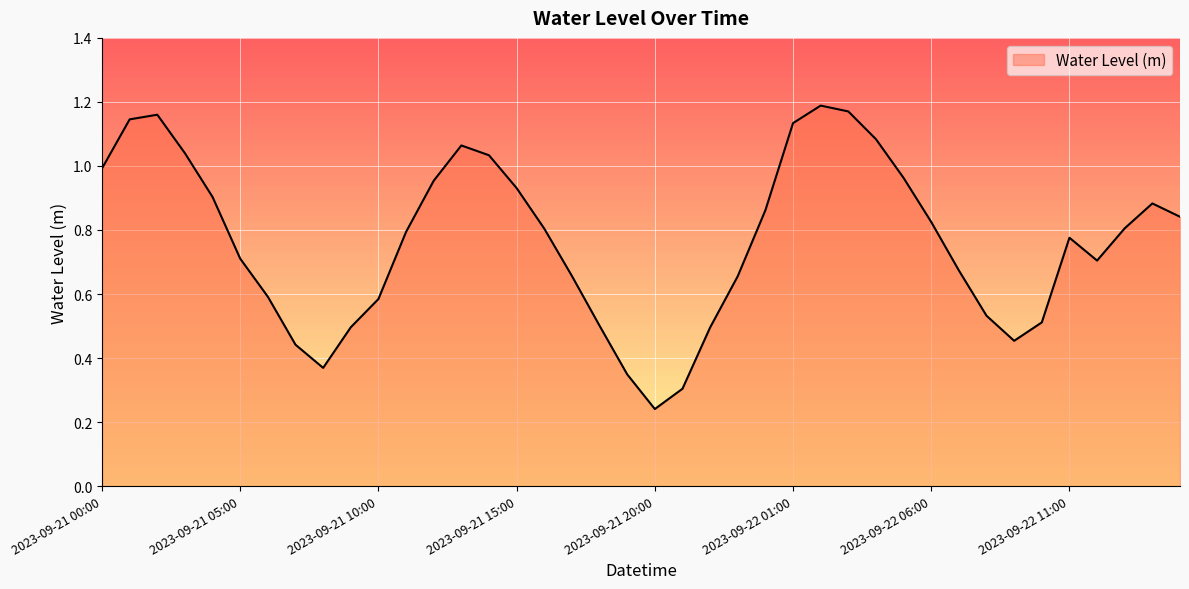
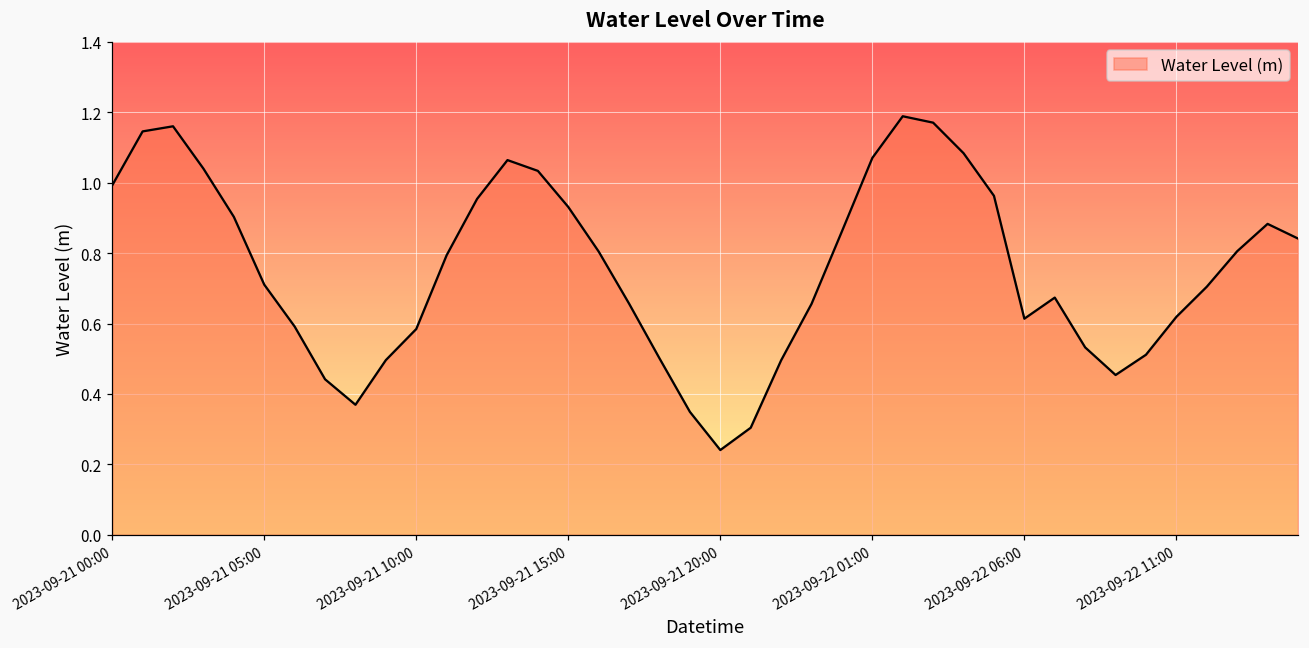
2023-09-22 01:00: 1.13 -> 1.07
2023-09-22 06:00: 0.82 -> 0.61
2023-09-22 11:00: 0.78 -> 0.62
